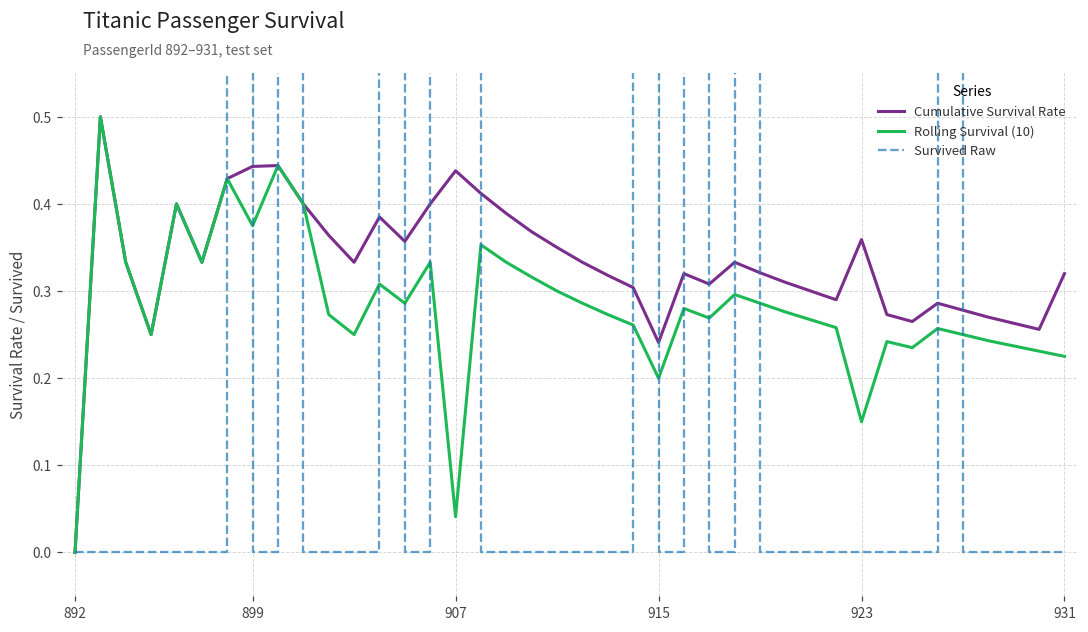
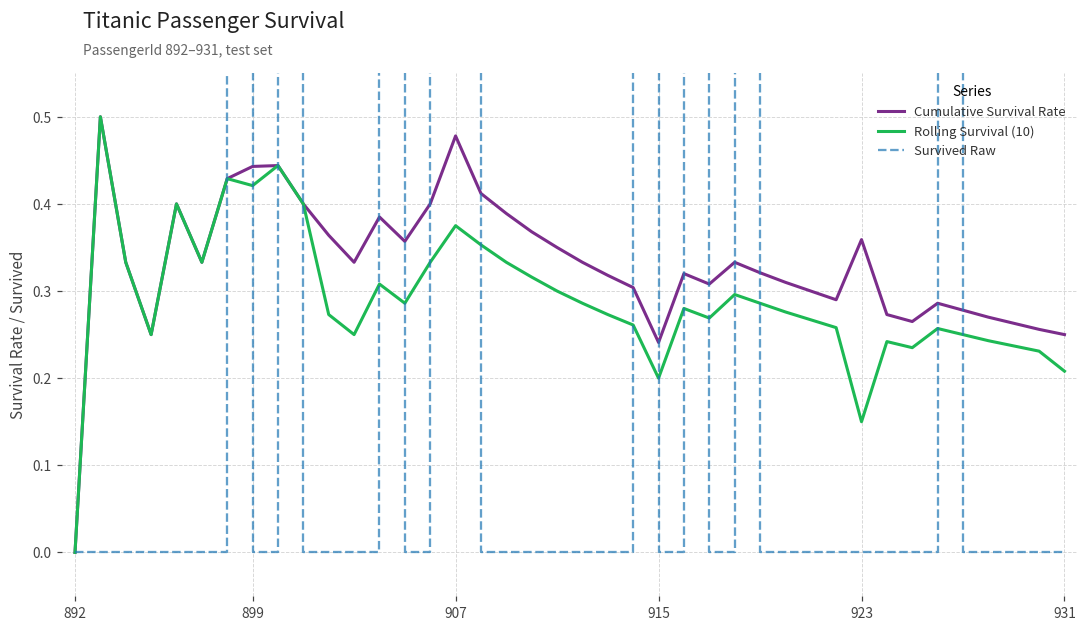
Rolling Survival (10), 899: 0.38 -> 0.42
Cumulative Survival Rate, 907: 0.44 -> 0.48
Rolling Survival (10), 907: 0.04 -> 0.38
Cumulative Survival Rate, 931: 0.32 -> 0.25
Rolling Survival (10), 931: 0.23 -> 0.21
